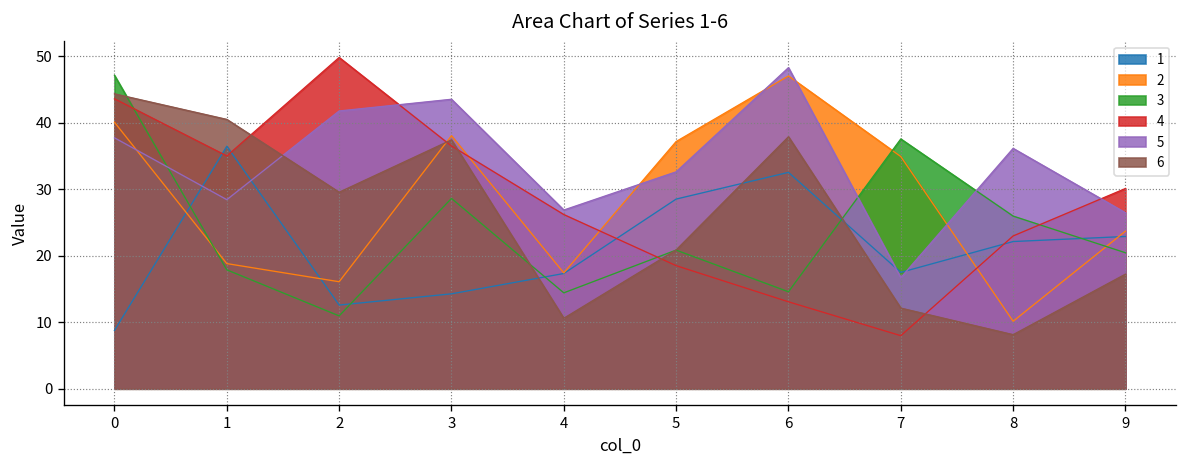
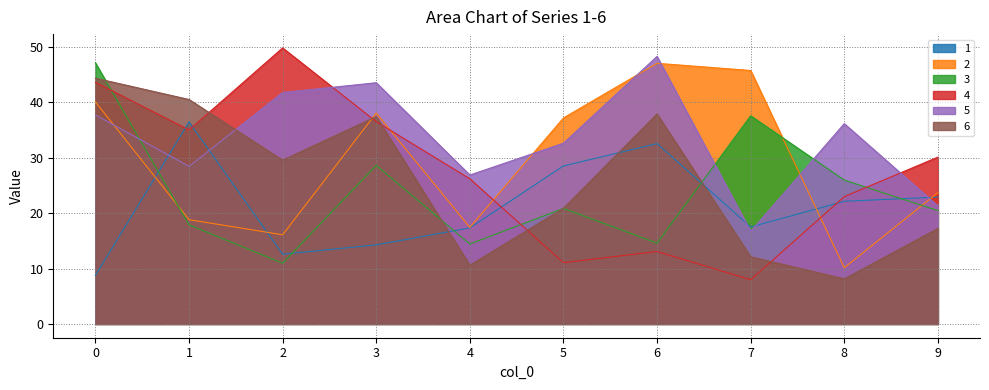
4, 5: 19 -> 11
2, 7: 35 -> 46
5, 9: 26 -> 21
